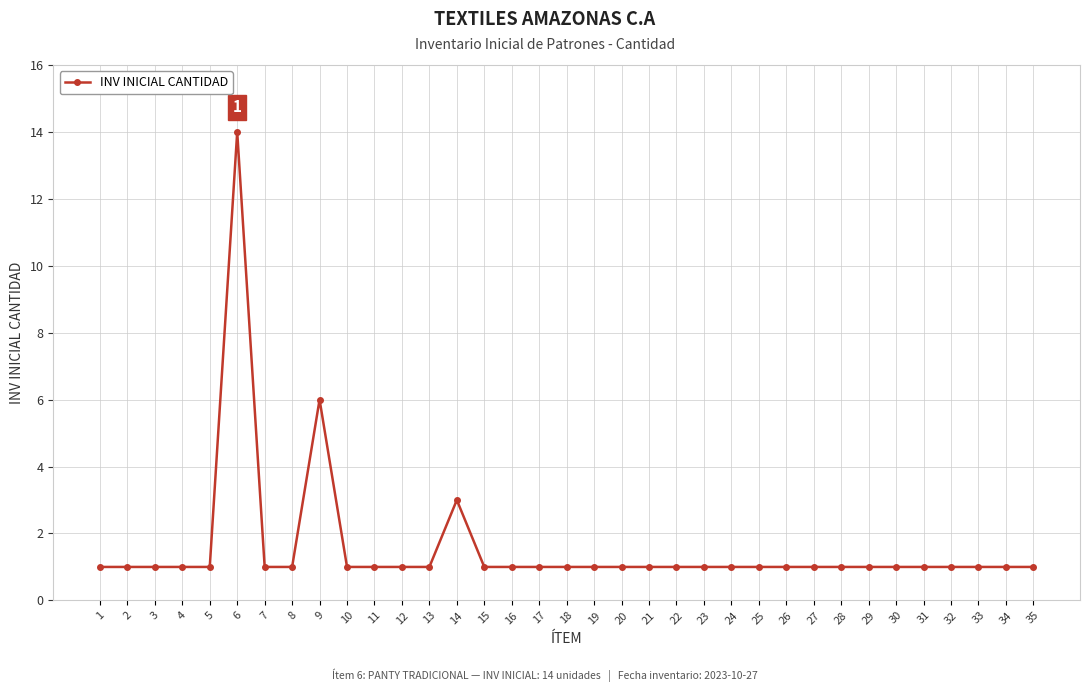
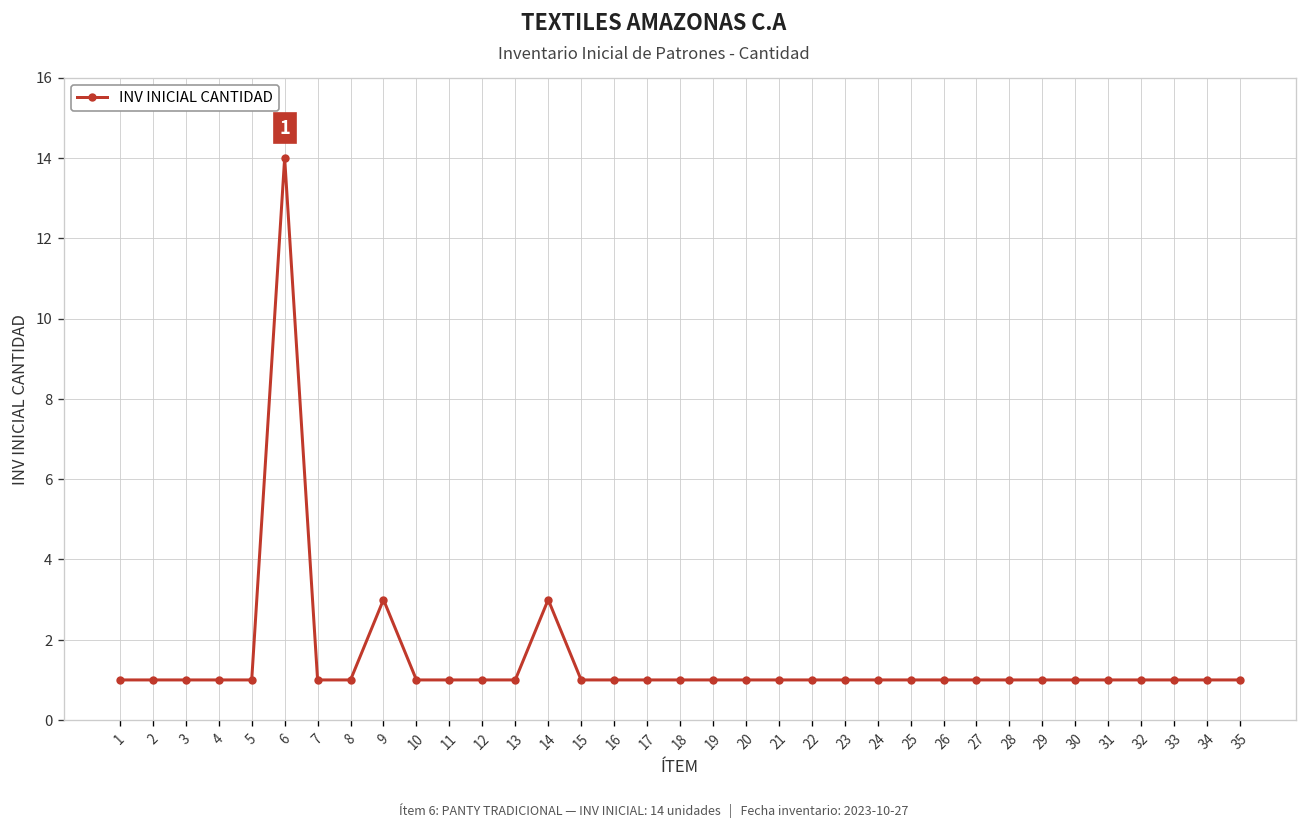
9: 6 -> 3
